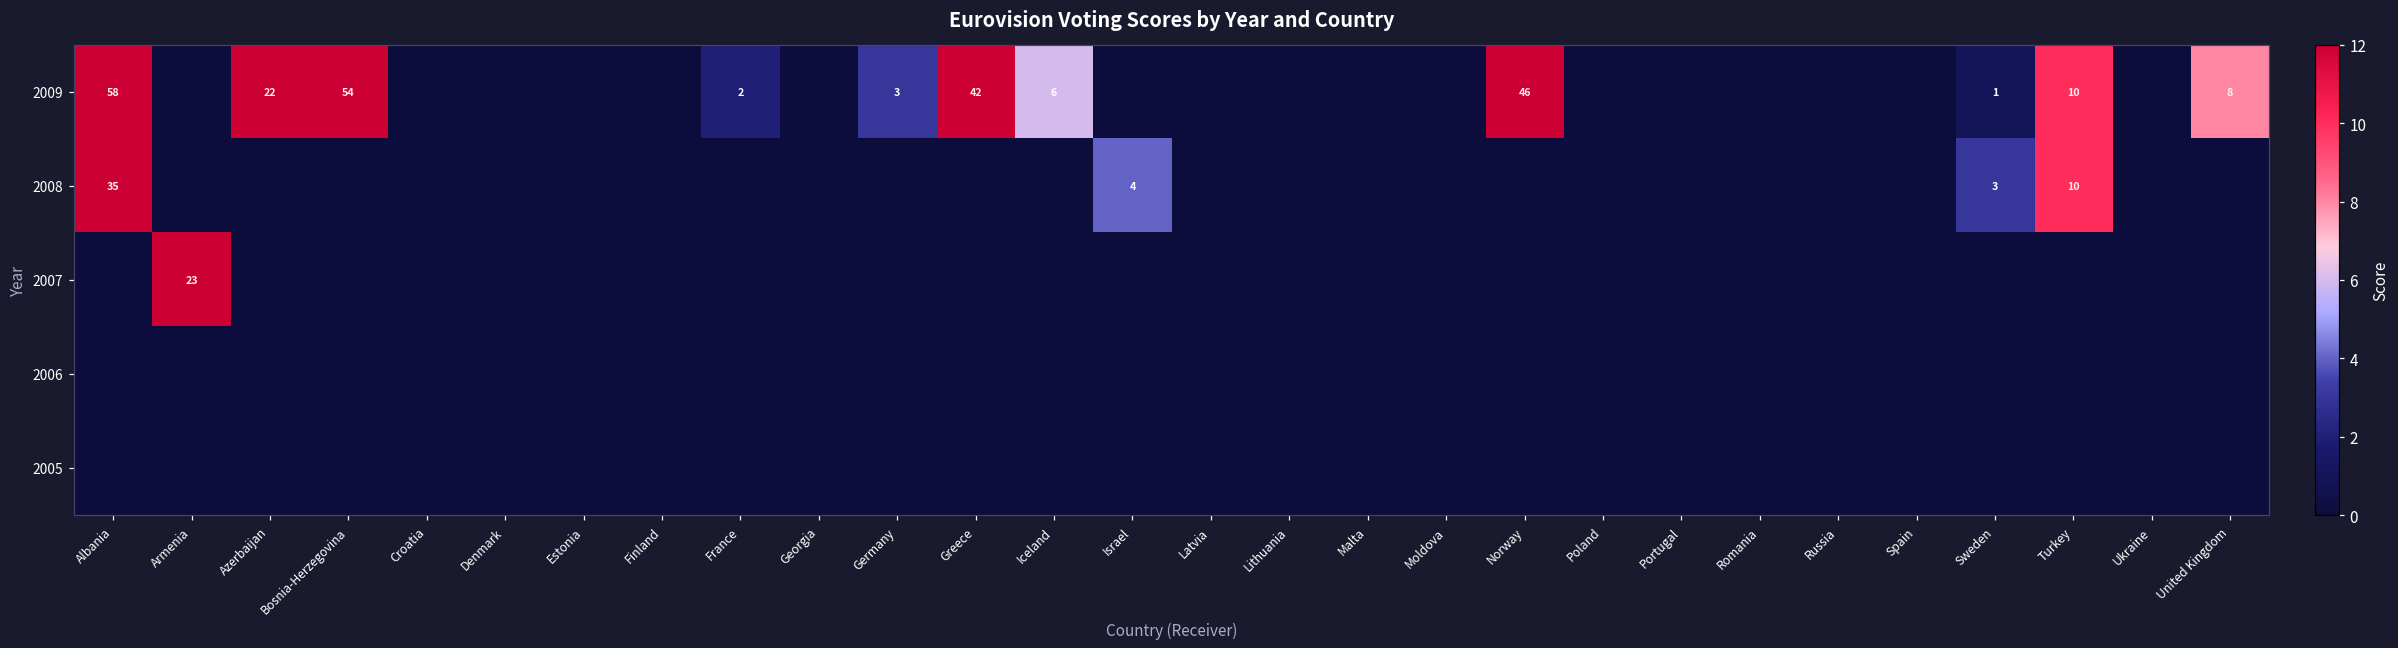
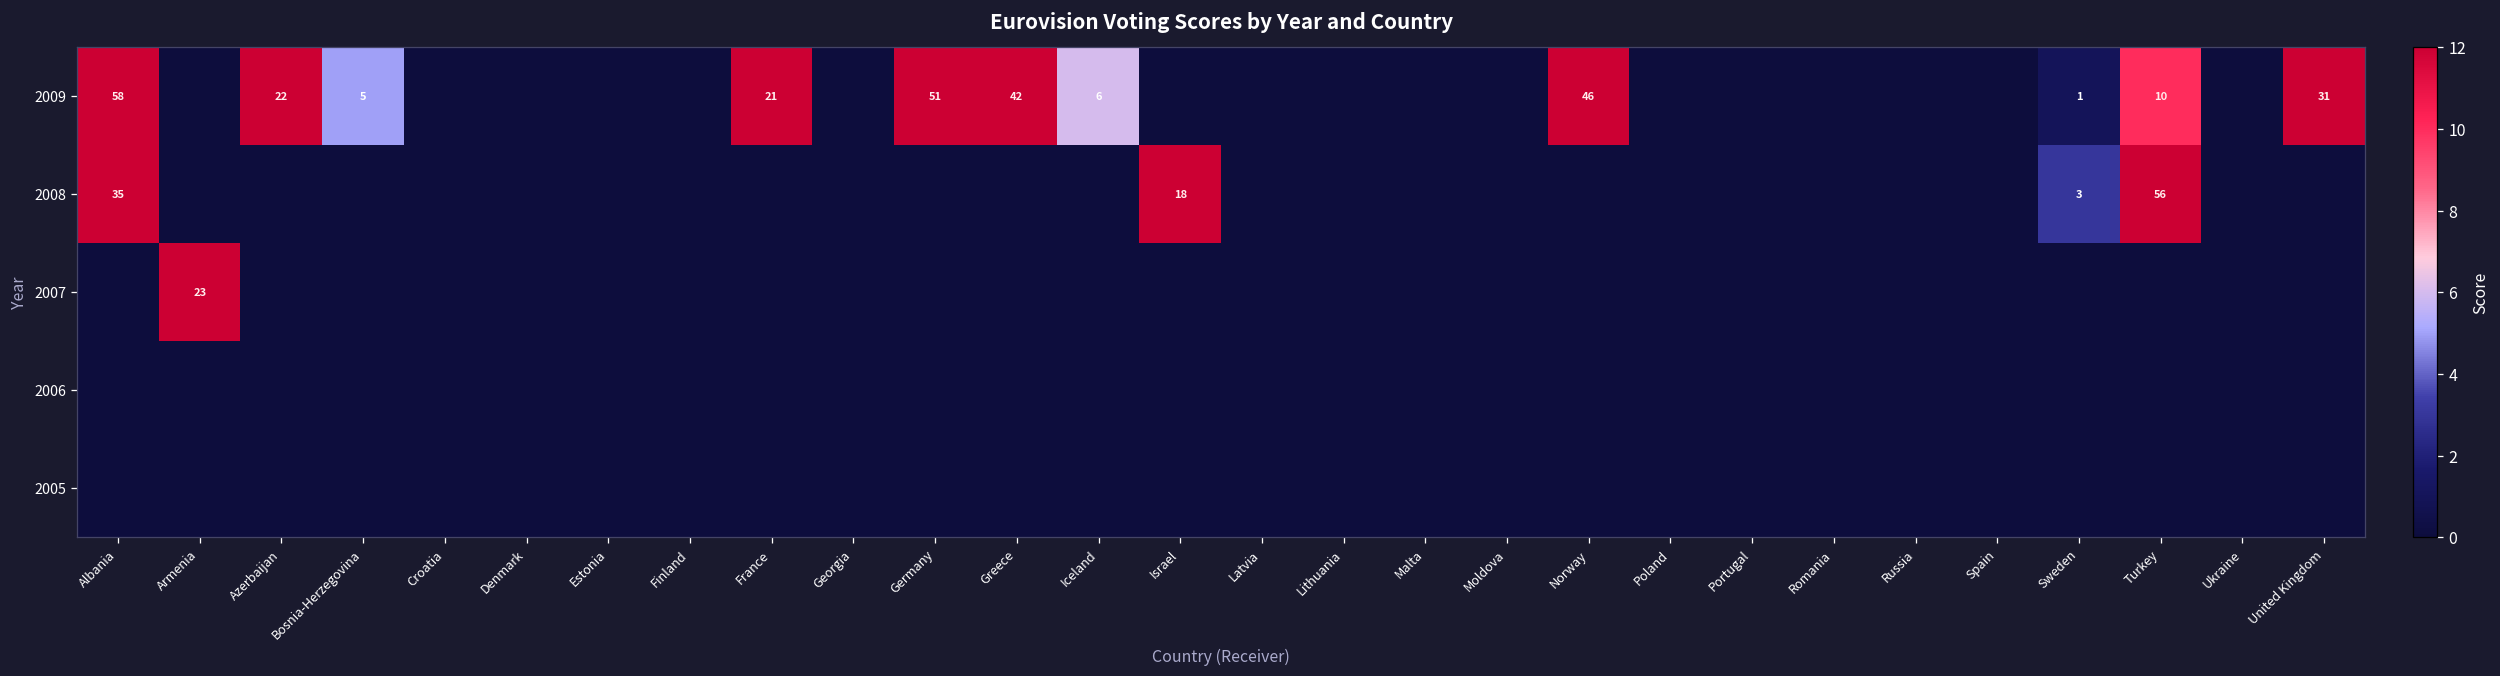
2009, Bosnia-Herzegovina: 54 -> 5
2009, France: 2 -> 21
2009, Germany: 3 -> 51
2009, United Kingdom: 8 -> 31
2008, Israel: 4 -> 18
2008, Turkey: 10 -> 56
